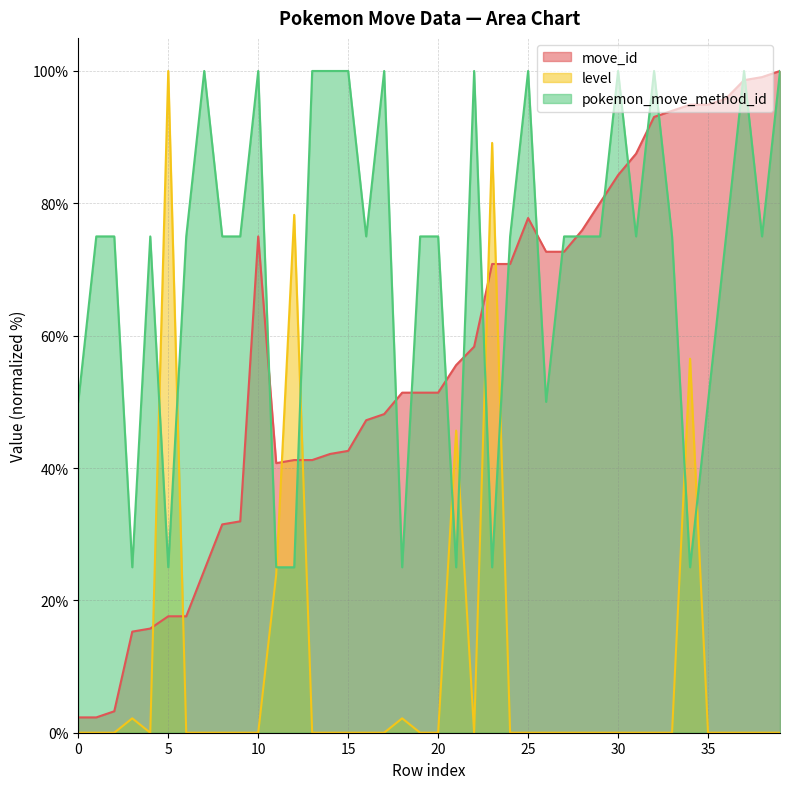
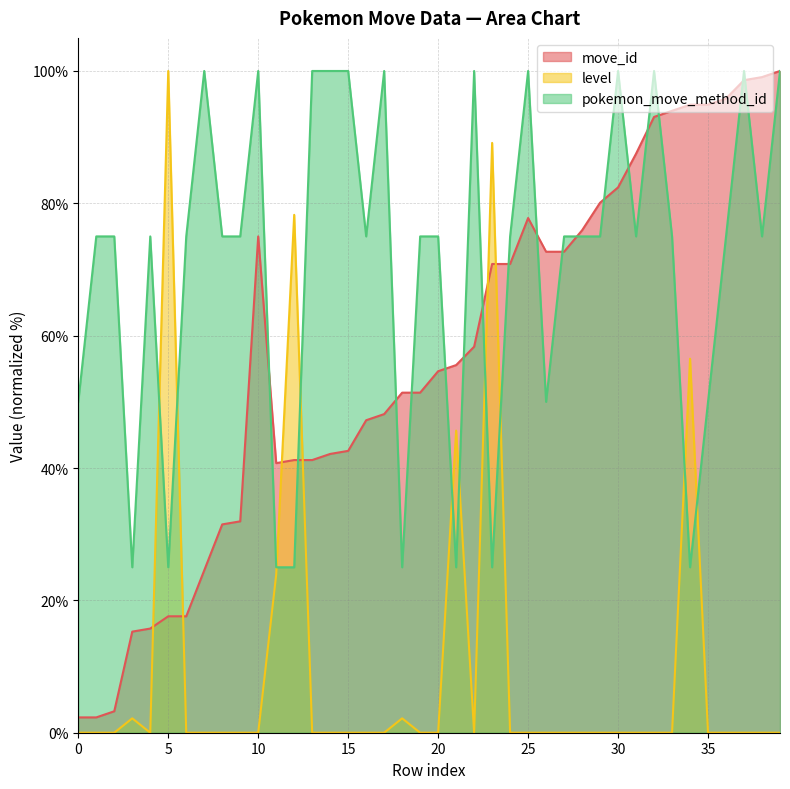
move_id, 20: 51% -> 55%
move_id, 30: 84% -> 82%
